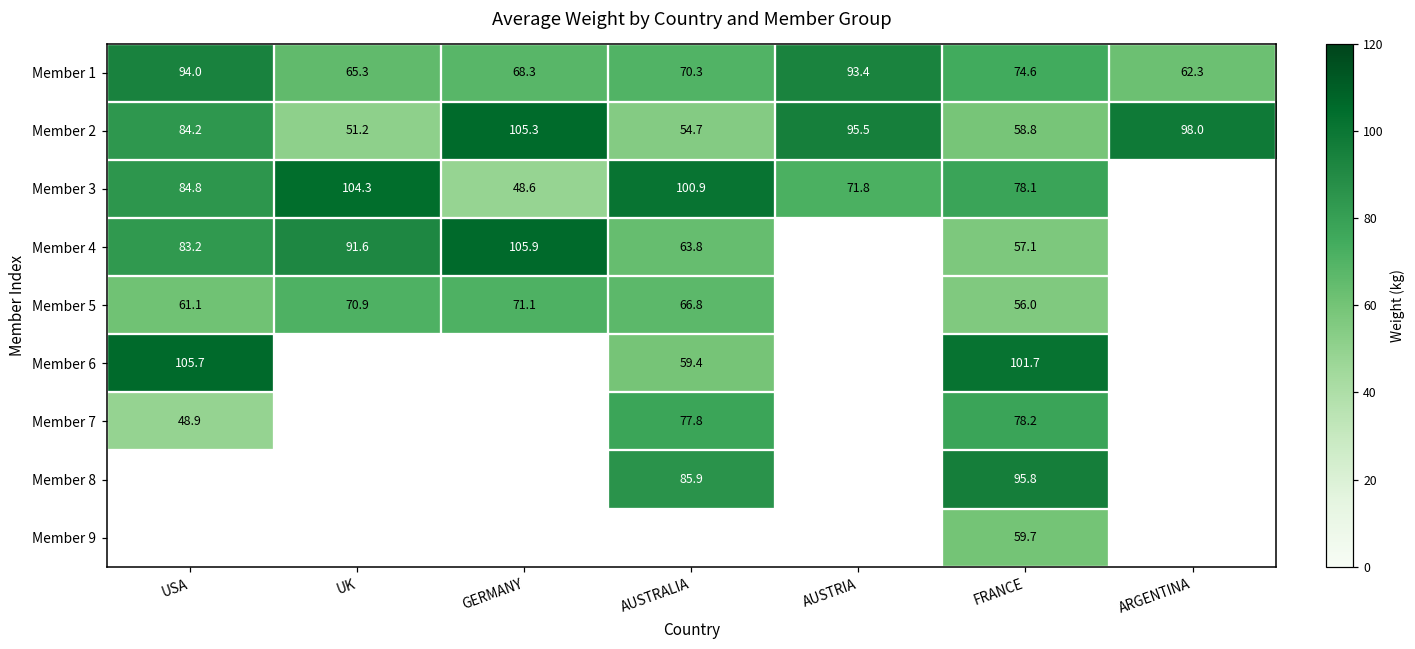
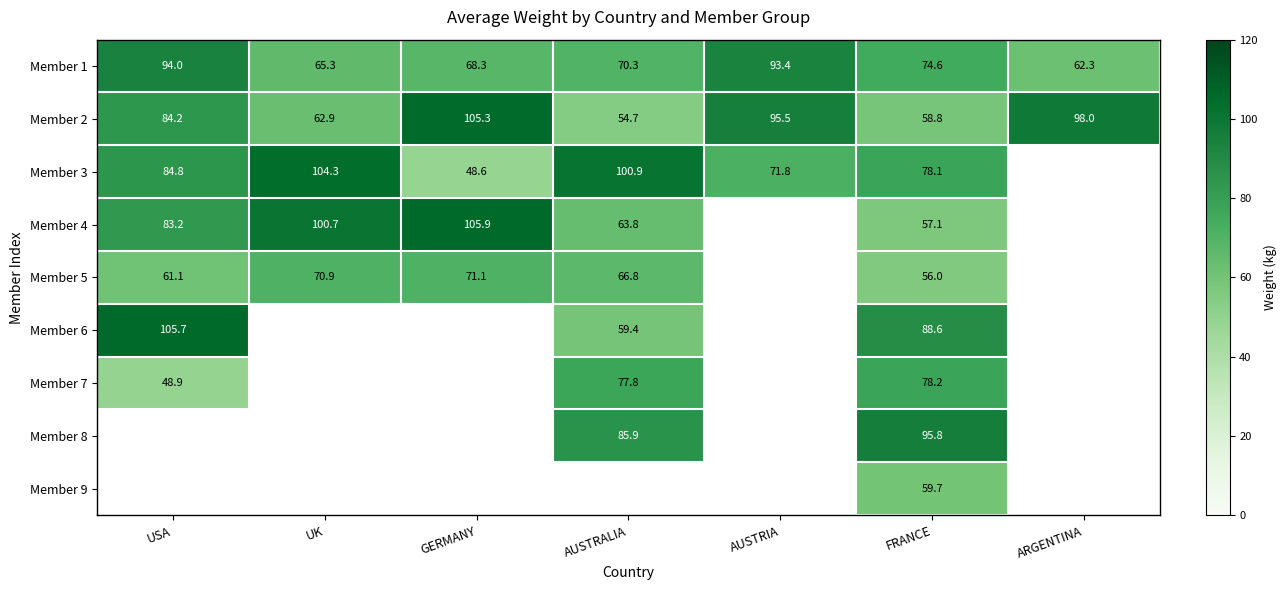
Member 2, UK: 51.2 -> 62.9
Member 4, UK: 91.6 -> 100.7
Member 6, FRANCE: 101.7 -> 88.6
